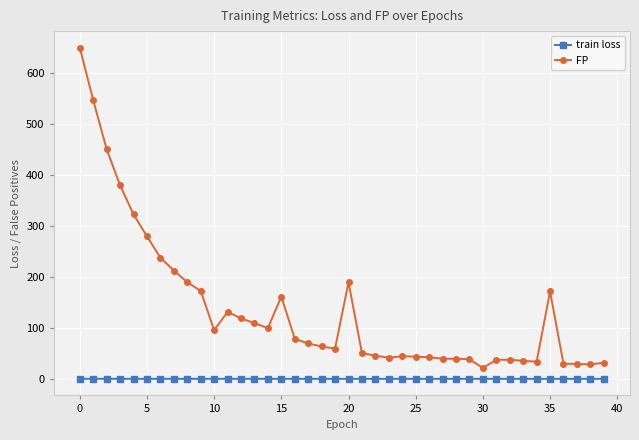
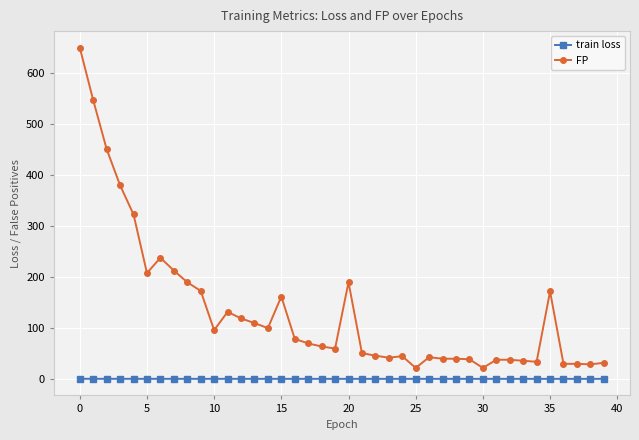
FP, 5: 280 -> 210
FP, 25: 40 -> 20
